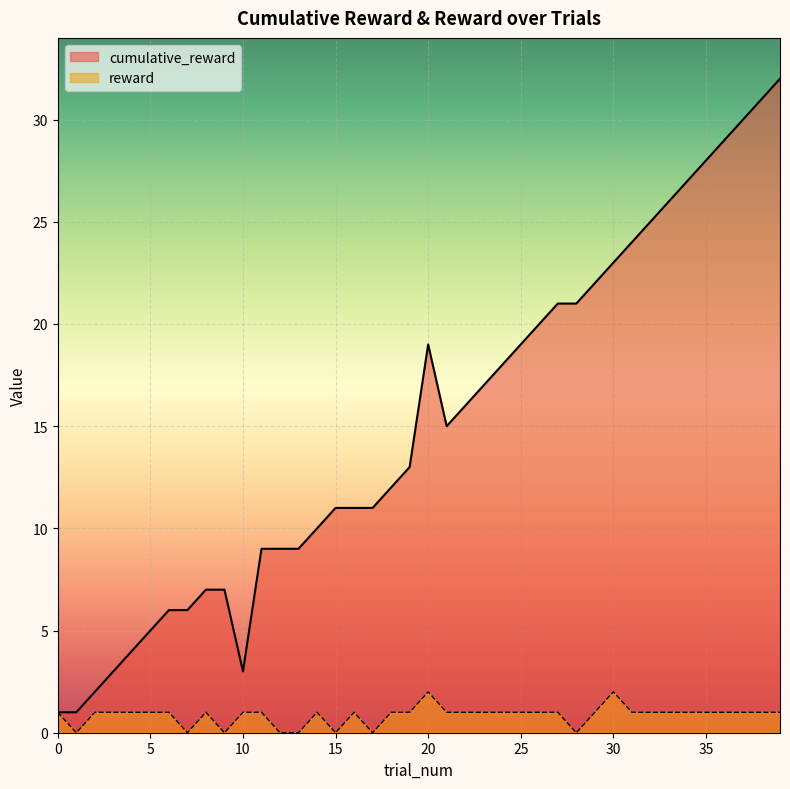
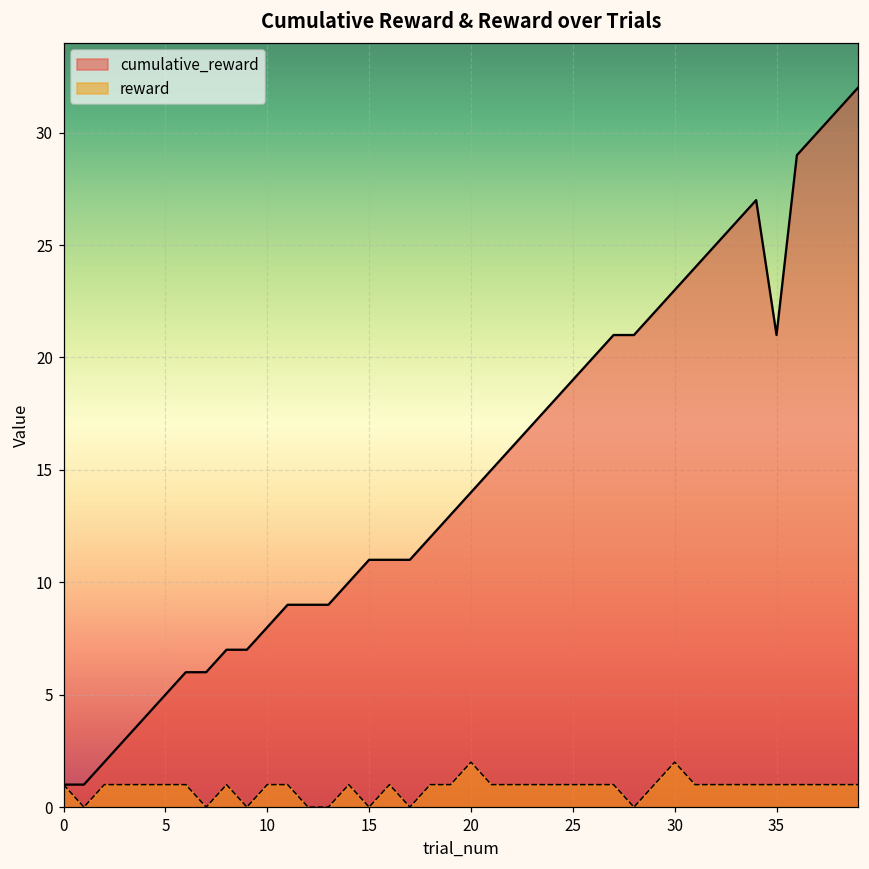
cumulative_reward, 10: 3 -> 8
cumulative_reward, 20: 19 -> 14
cumulative_reward, 35: 28 -> 21
